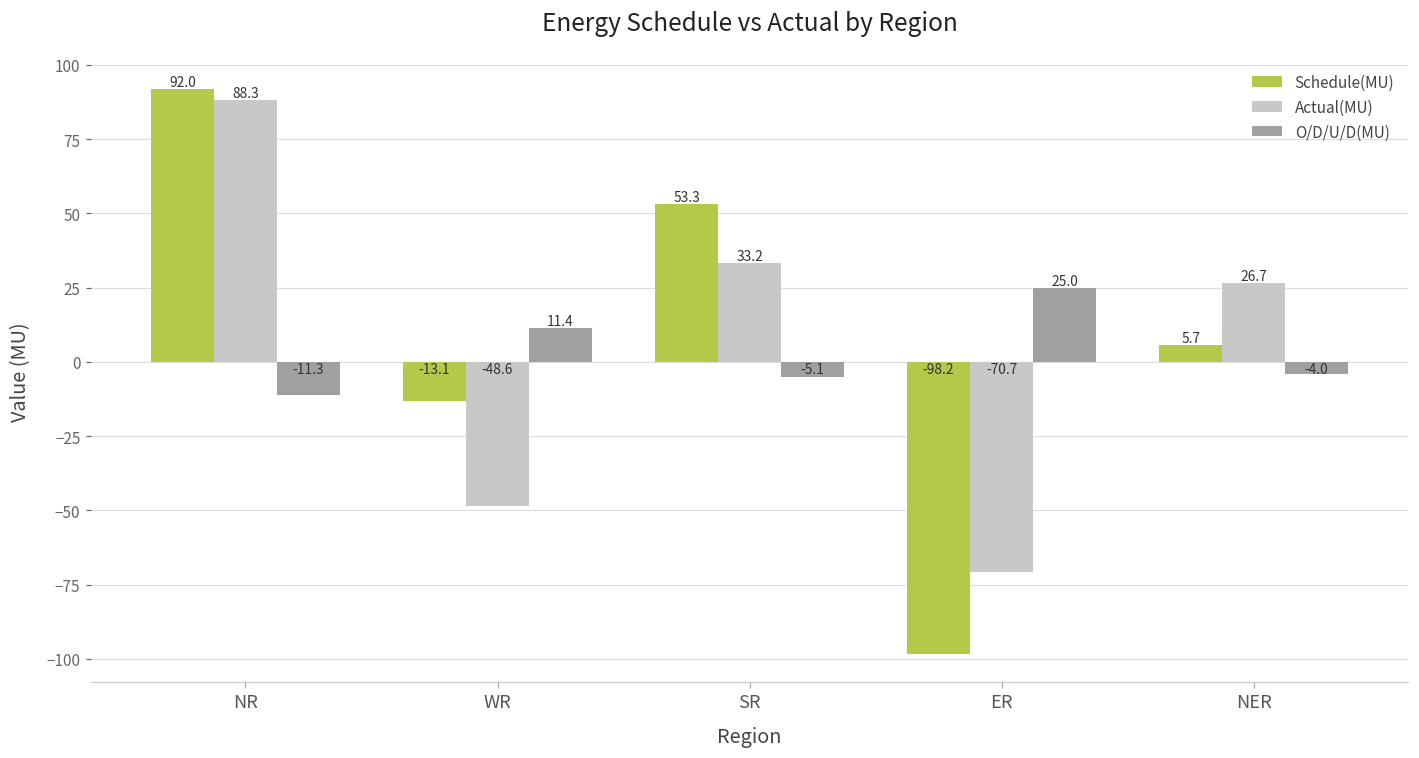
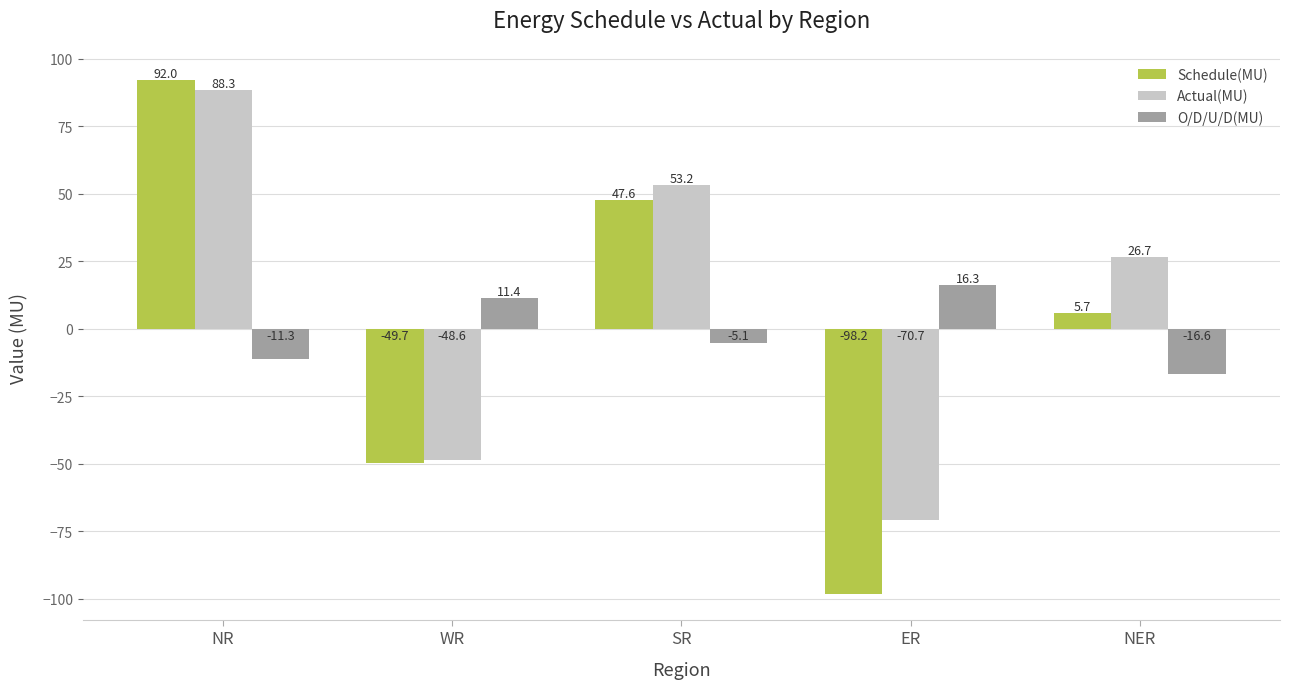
Schedule(MU), WR: -13.1 -> -49.7
Schedule(MU), SR: 53.3 -> 47.6
Actual(MU), SR: 33.2 -> 53.2
O/D/U/D(MU), ER: 25.0 -> 16.3
O/D/U/D(MU), NER: -4.0 -> -16.6
